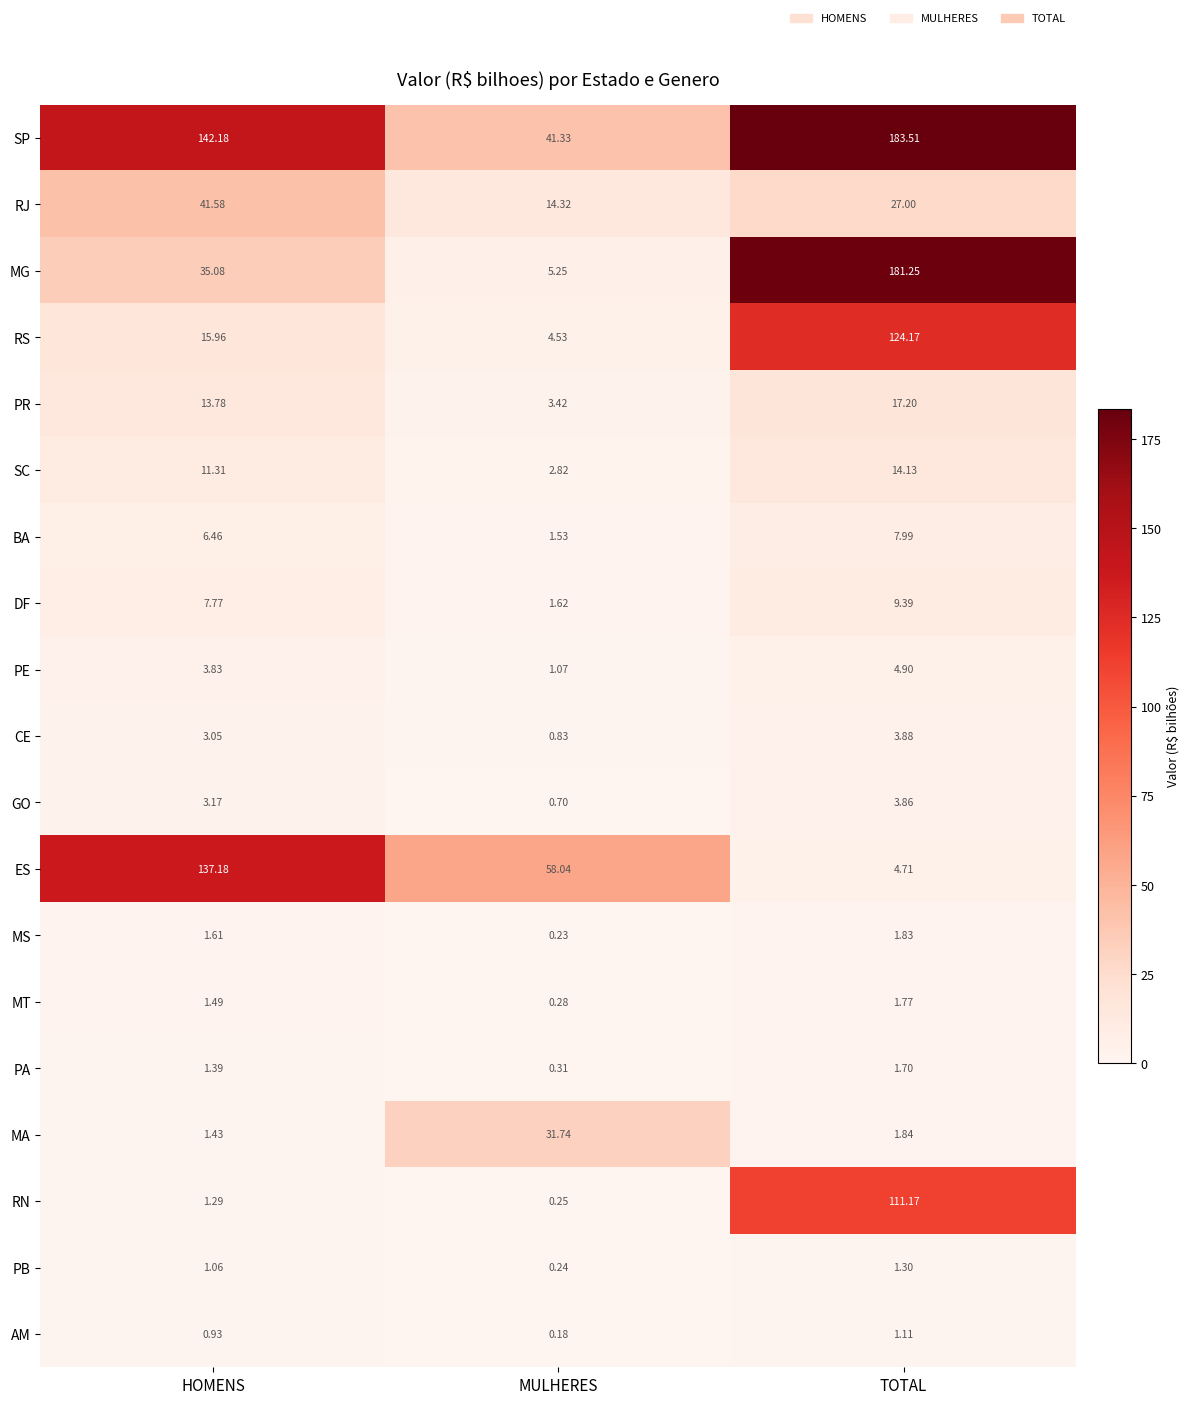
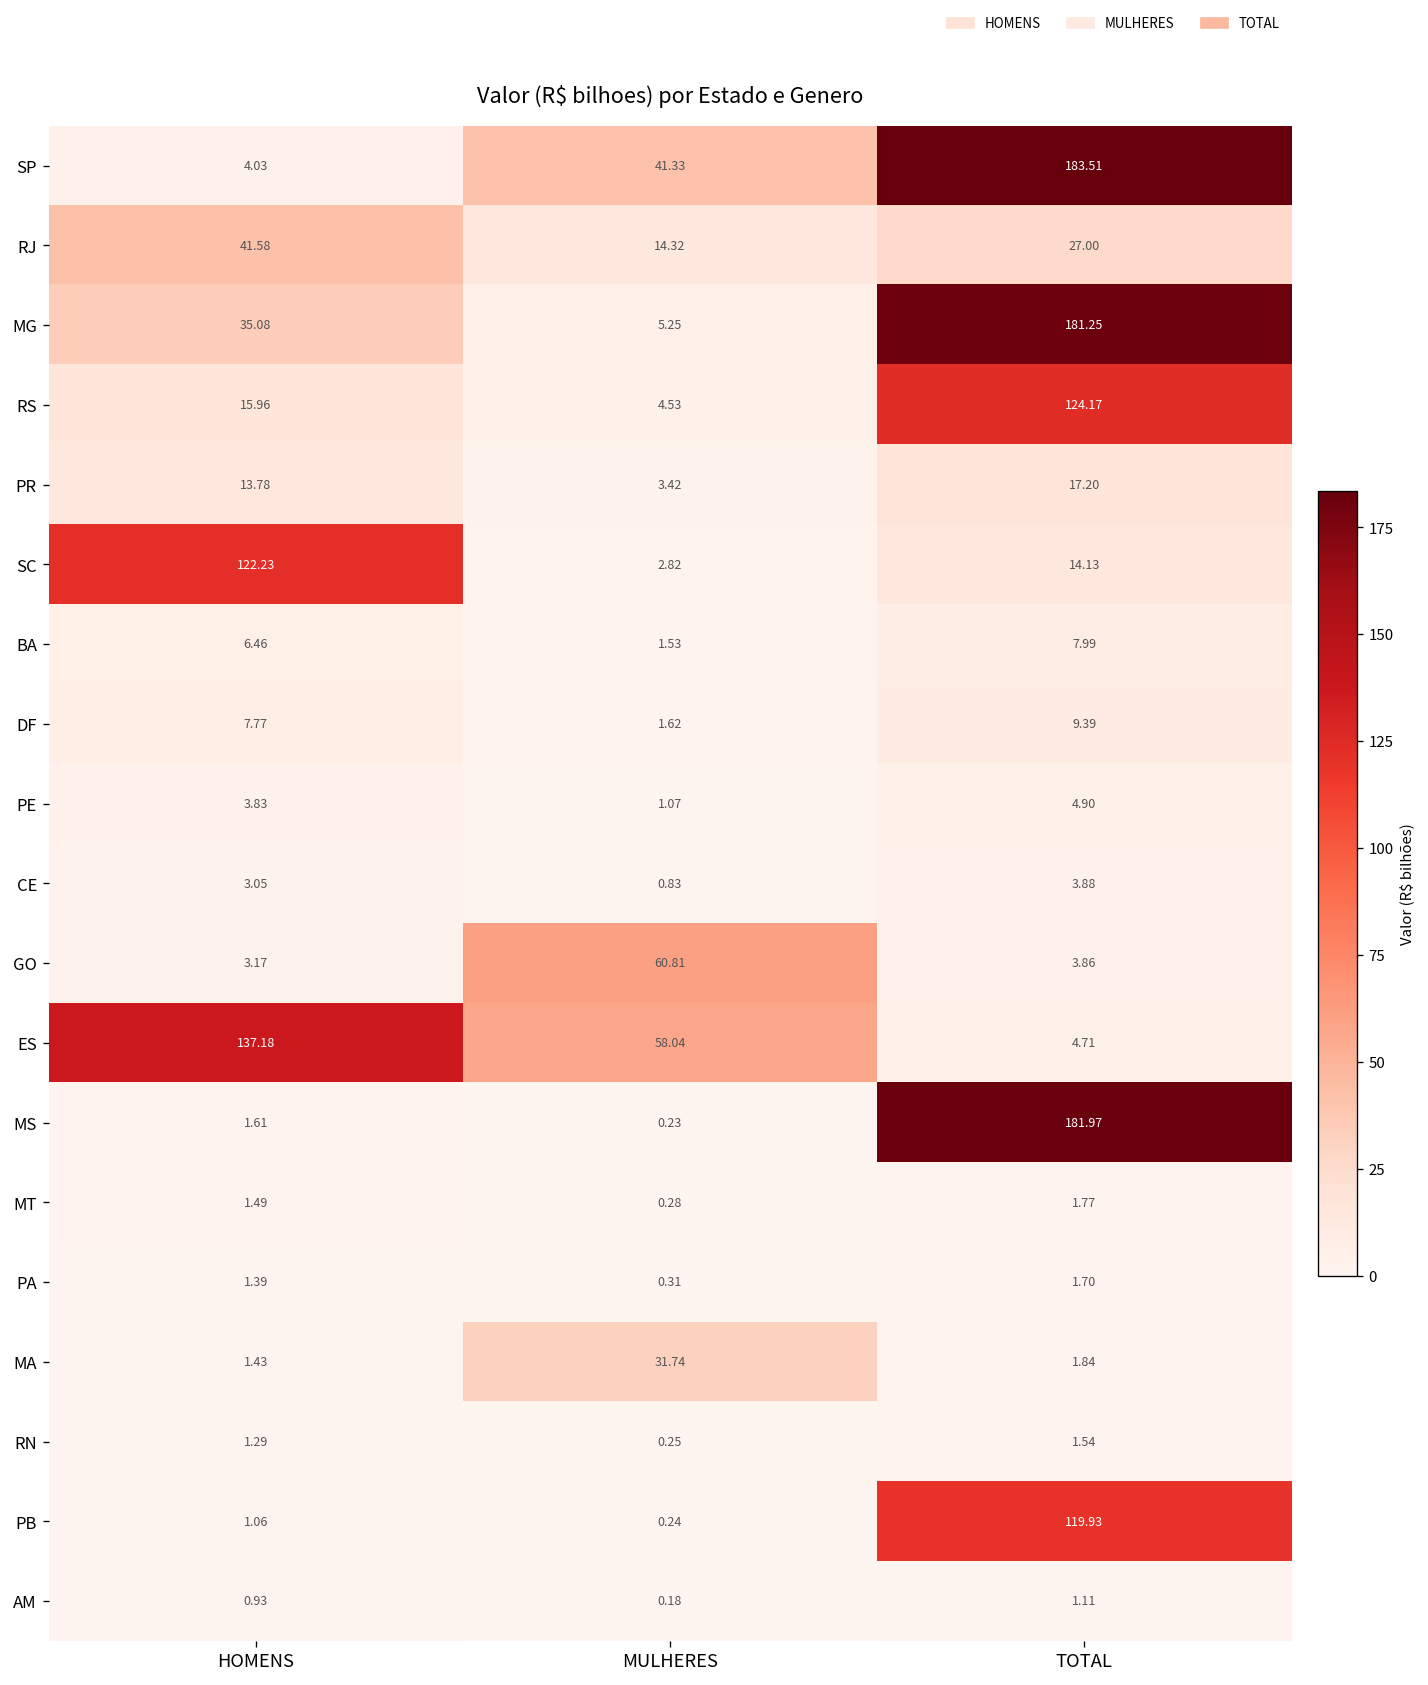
SP, HOMENS: 142.18 -> 4.03
SC, HOMENS: 11.31 -> 122.23
GO, MULHERES: 0.70 -> 60.81
MS, TOTAL: 1.83 -> 181.97
RN, TOTAL: 111.17 -> 1.54
PB, TOTAL: 1.30 -> 119.93
